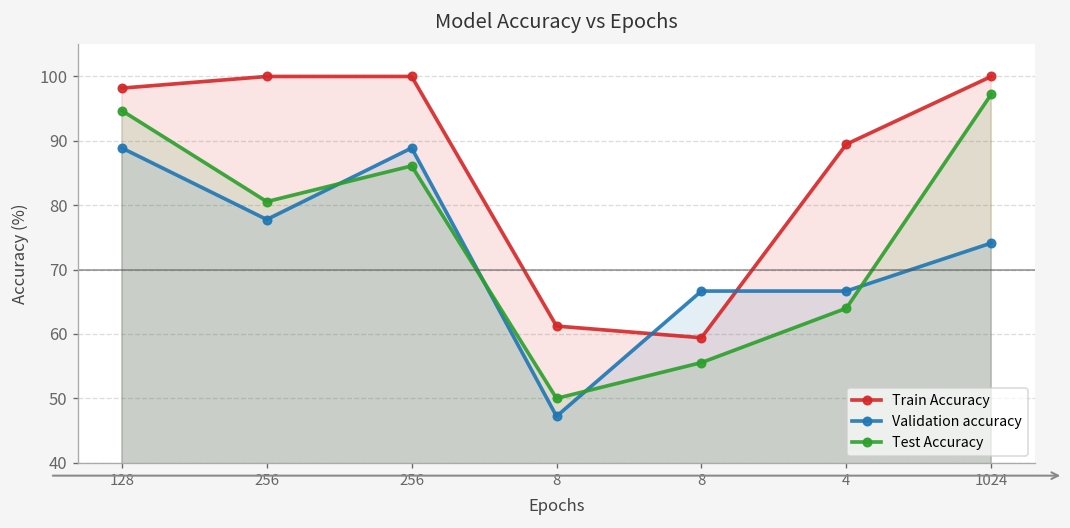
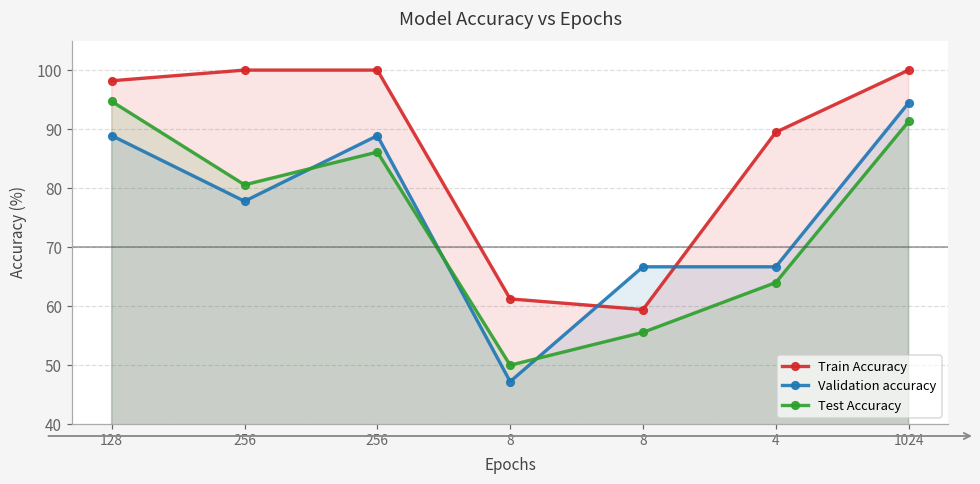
Validation accuracy, 1024: 74 -> 94
Test Accuracy, 1024: 97 -> 91
